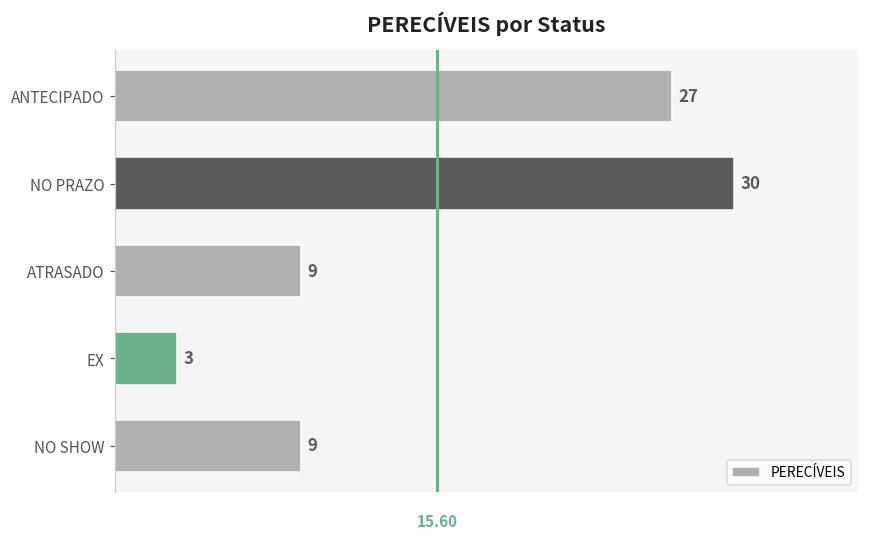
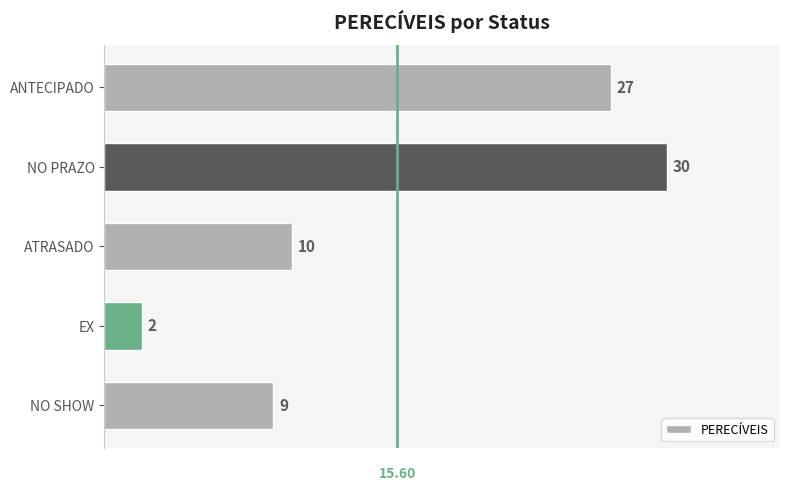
ATRASADO: 9 -> 10
EX: 3 -> 2
